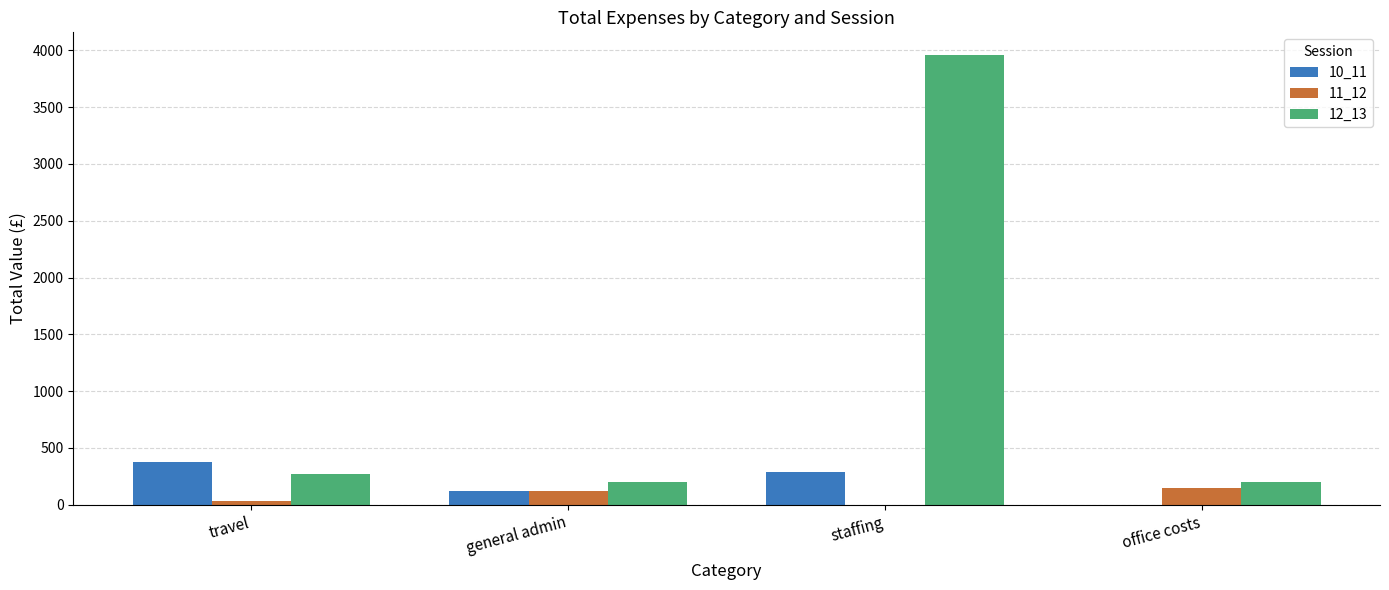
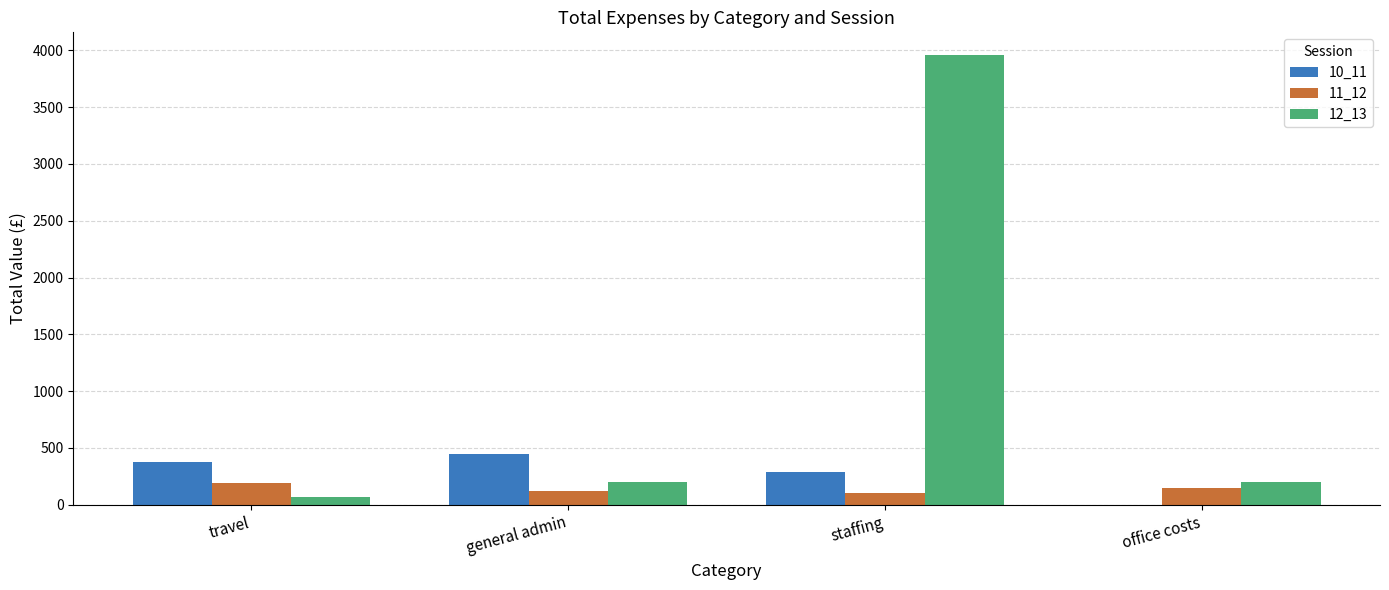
11_12, travel: 30 -> 190
12_13, travel: 270 -> 70
10_11, general admin: 120 -> 440
11_12, staffing: 0 -> 100
